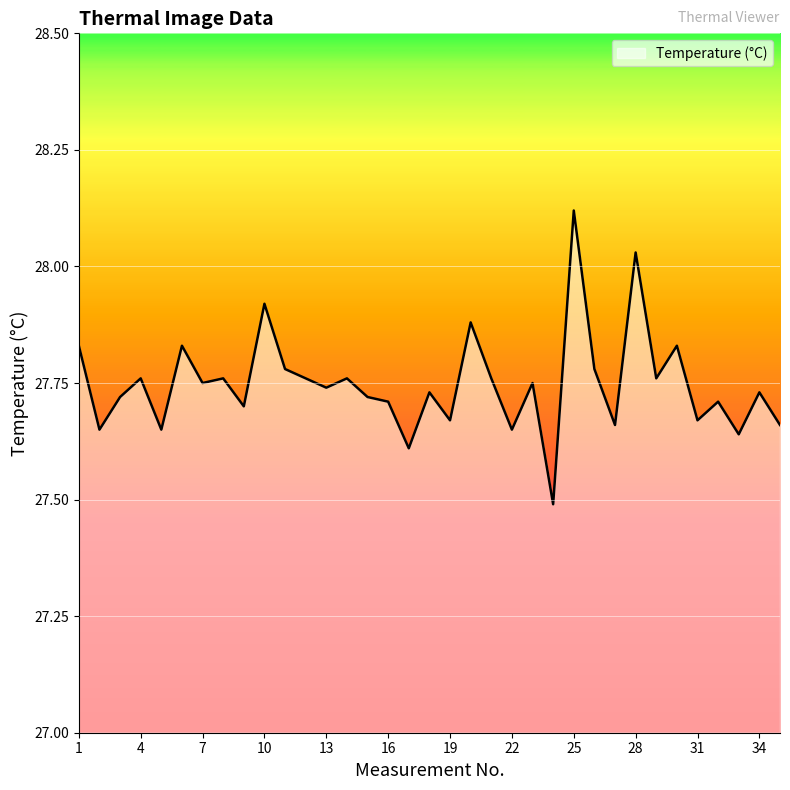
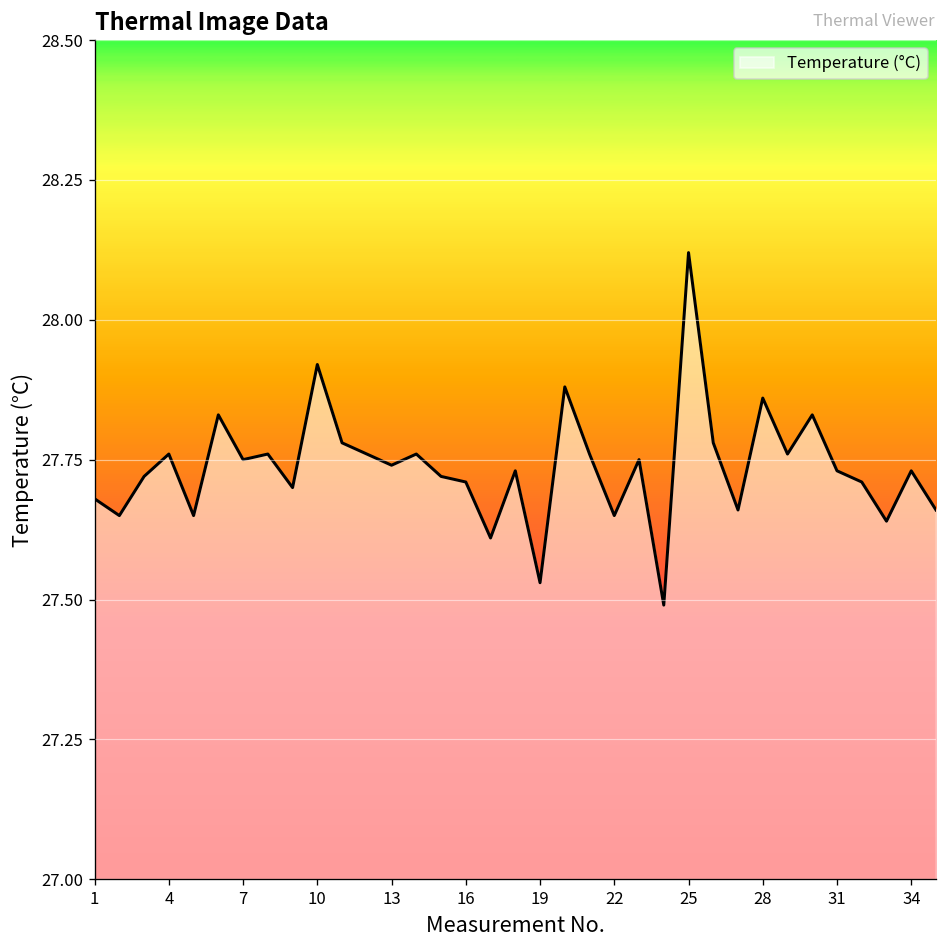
1: 27.83 -> 27.68
19: 27.67 -> 27.53
28: 28.03 -> 27.86
31: 27.67 -> 27.73
